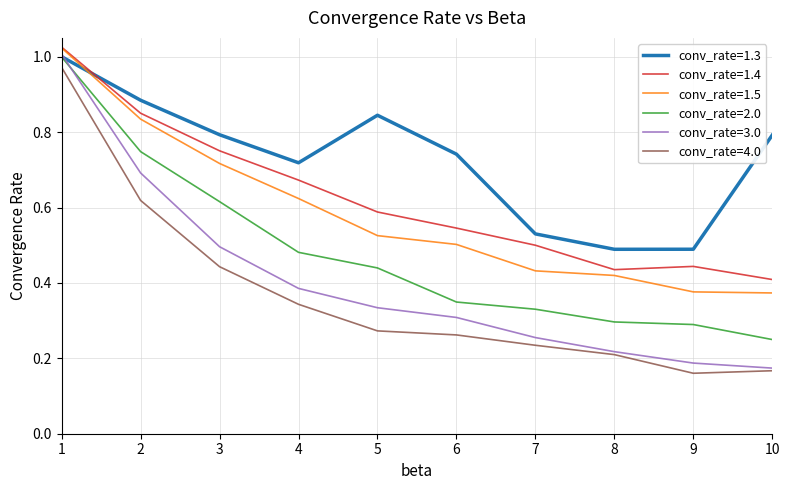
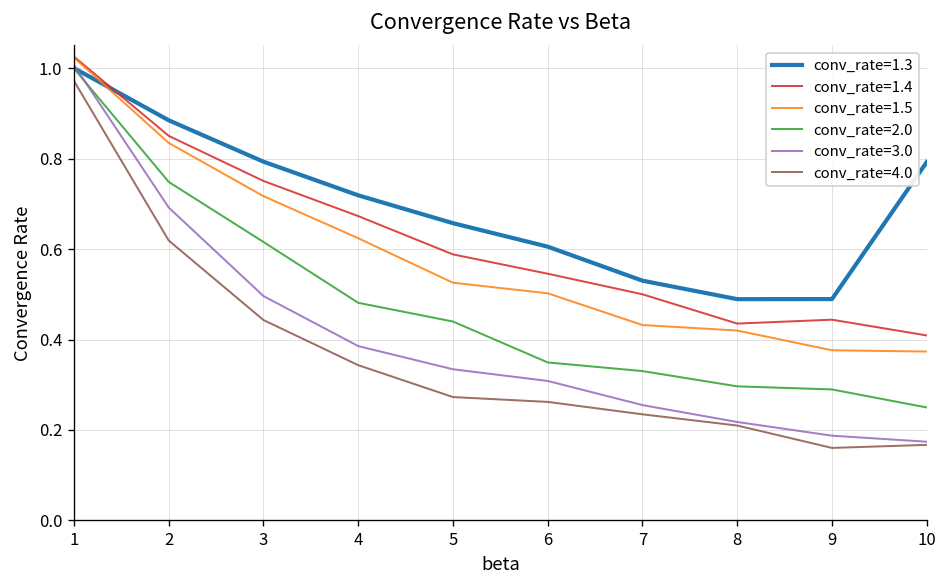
conv_rate=1.3, 5: 0.84 -> 0.66
conv_rate=1.3, 6: 0.74 -> 0.61
